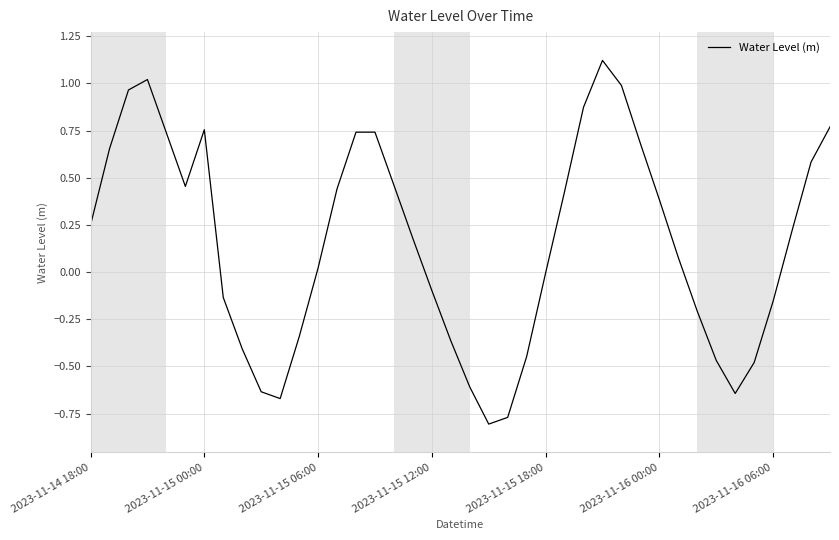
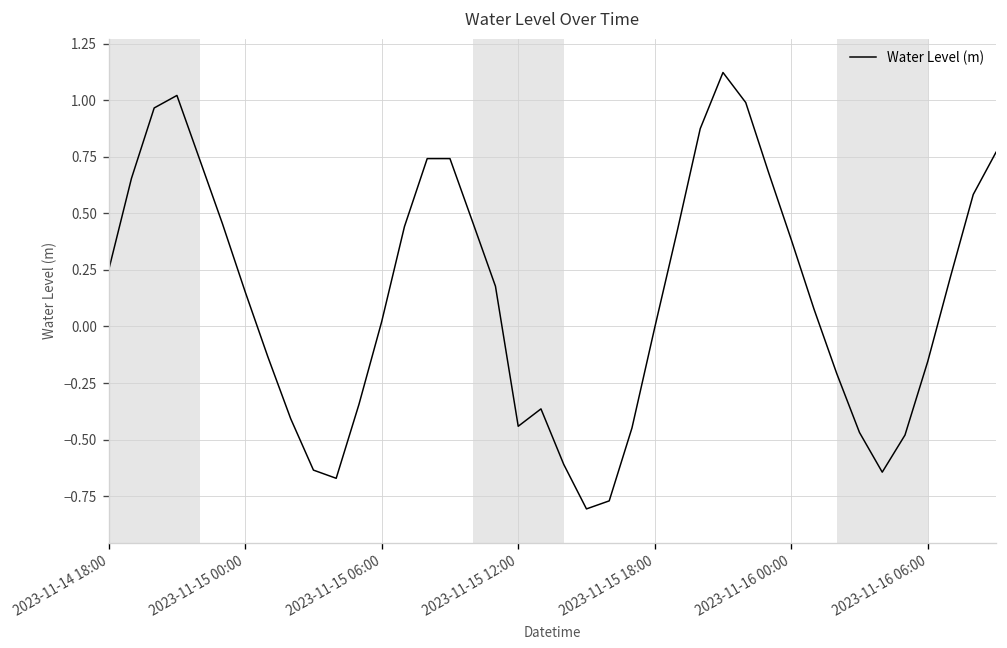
2023-11-15 00:00: 0.75 -> 0.15
2023-11-15 12:00: -0.10 -> -0.44
